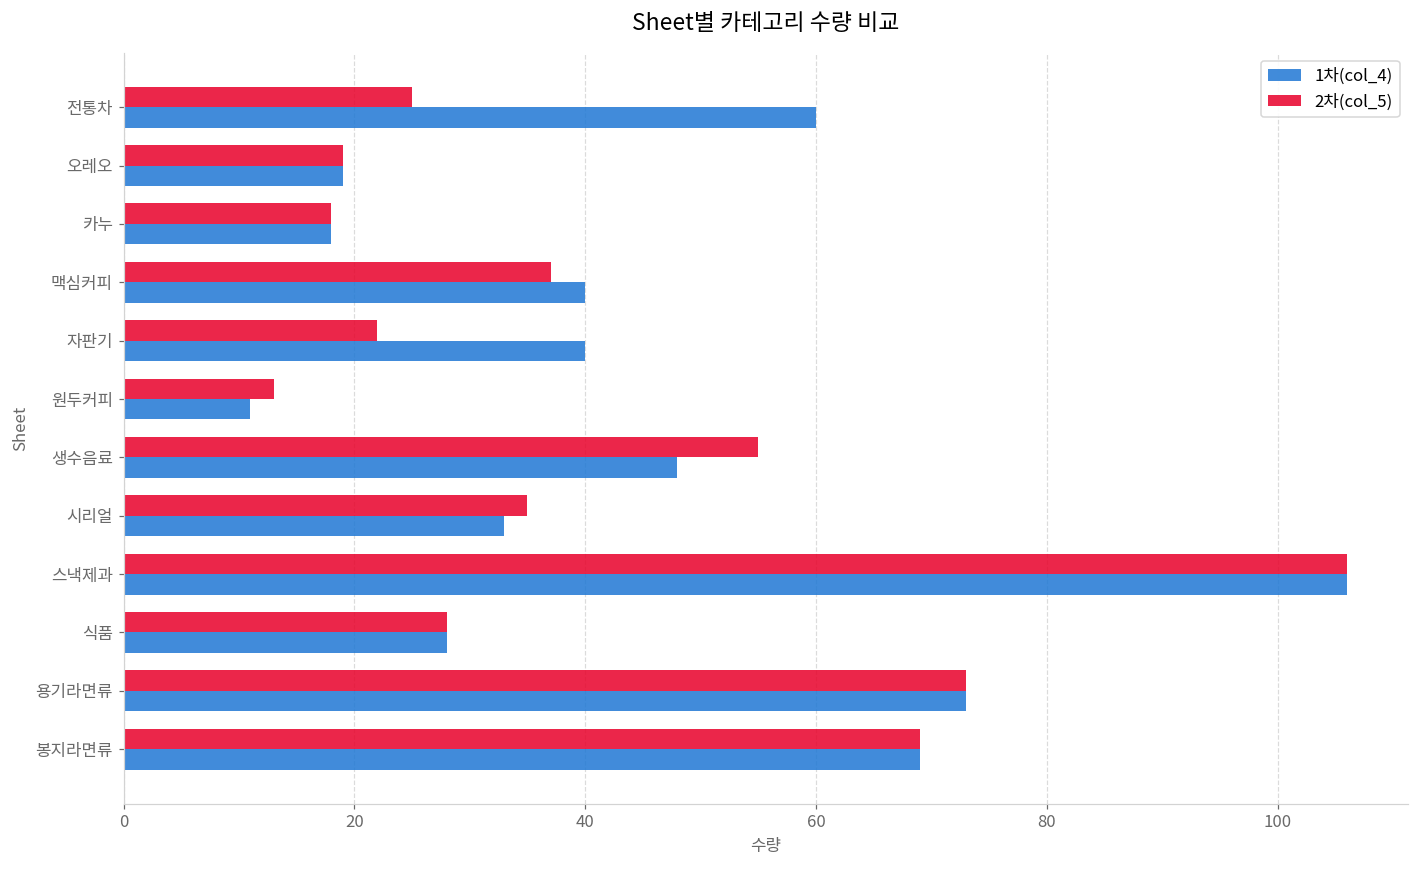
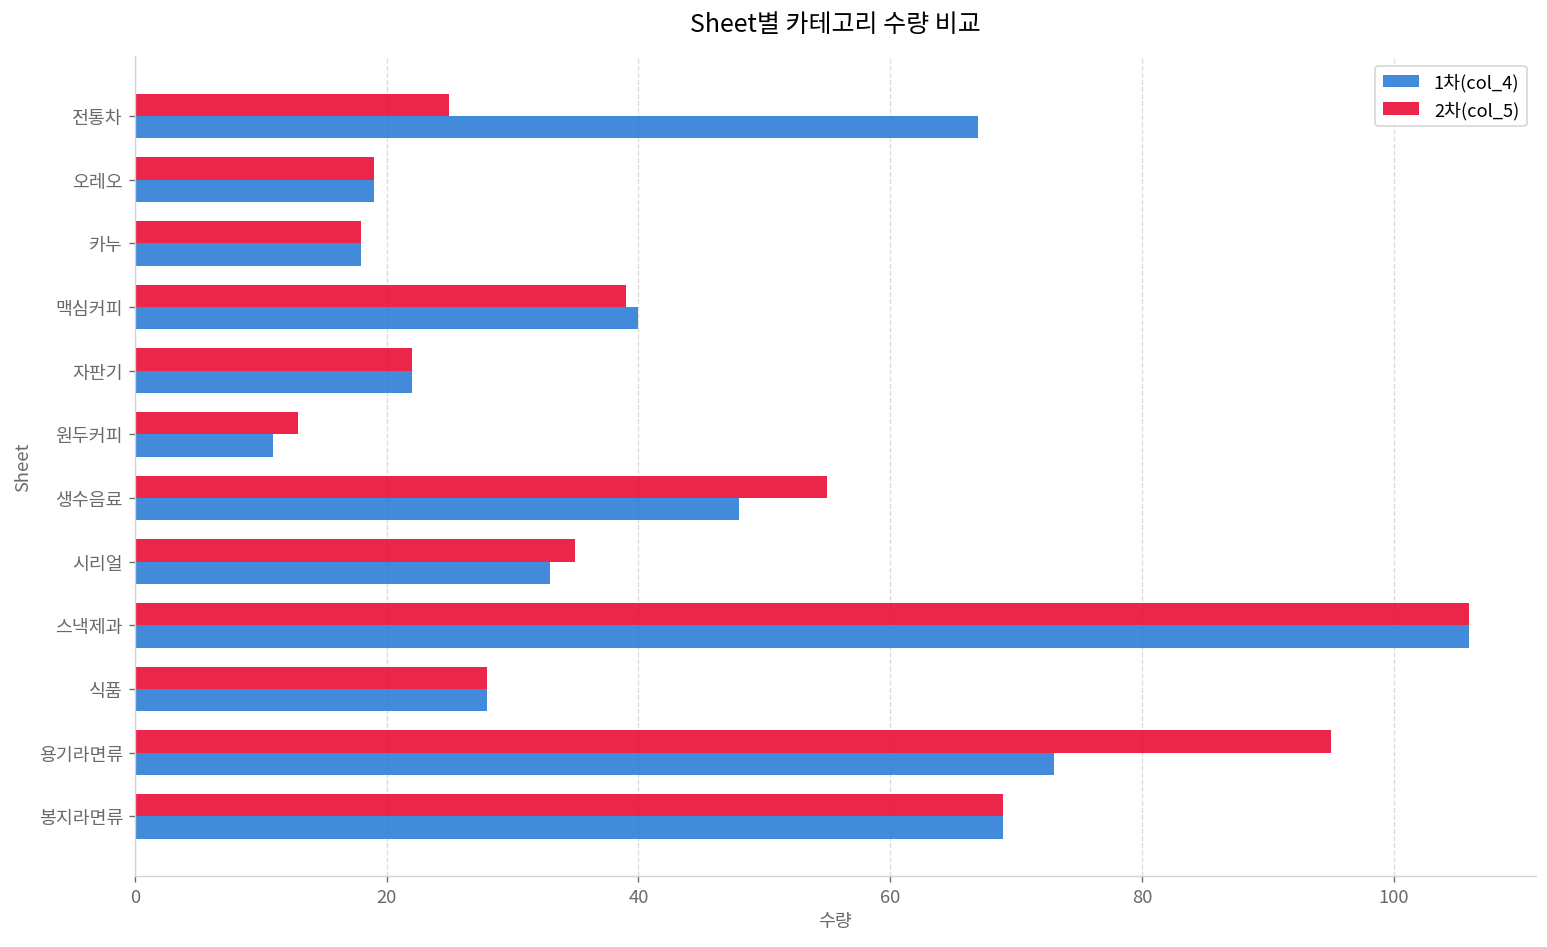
1차(col_4), 전통차: 60 -> 67
2차(col_5), 맥심커피: 37 -> 39
1차(col_4), 자판기: 40 -> 22
2차(col_5), 용기라면류: 73 -> 95
